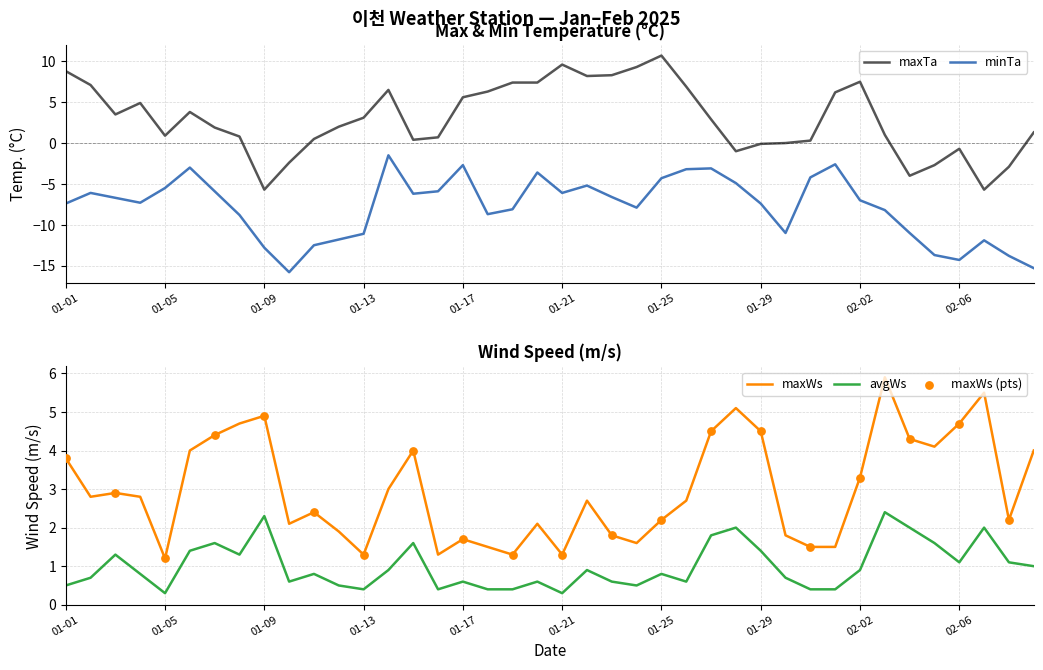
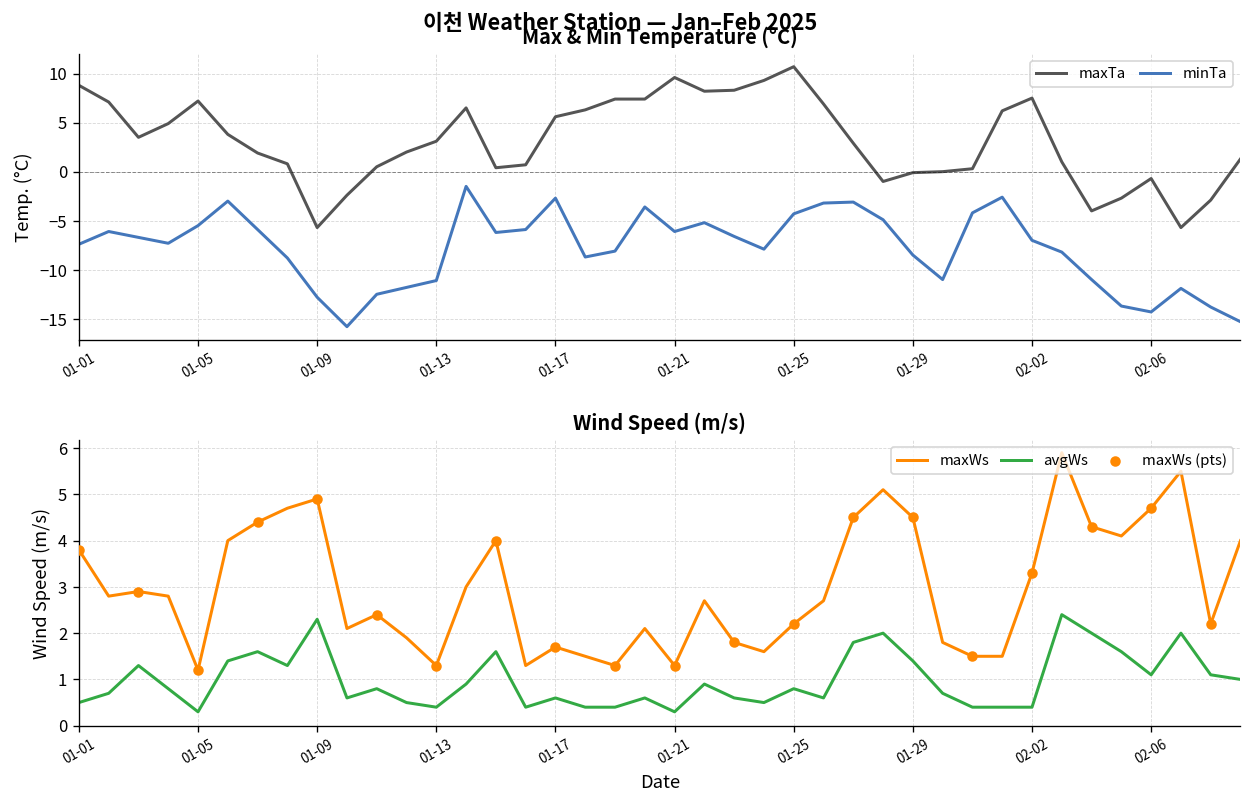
Max & Min Temperature (°C), maxTa, 01-05: 1 -> 7
Max & Min Temperature (°C), minTa, 01-29: -7 -> -9
Wind Speed (m/s), avgWs, 02-02: 0.9 -> 0.4
